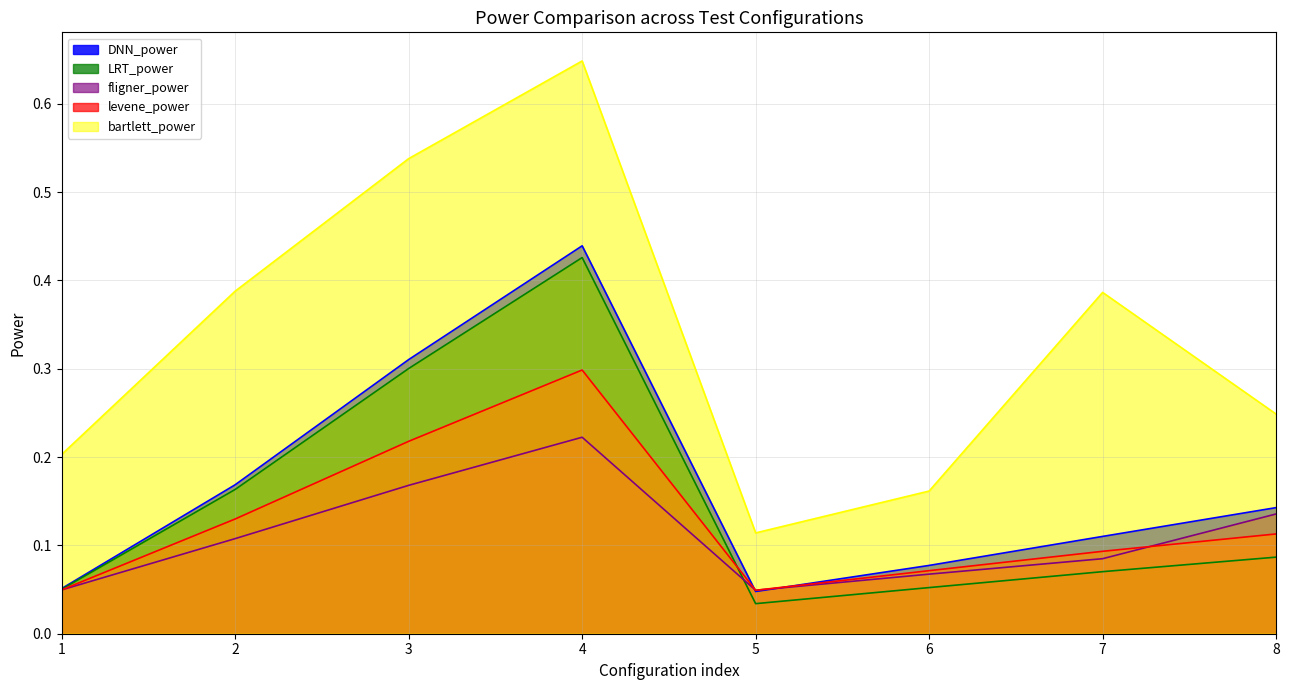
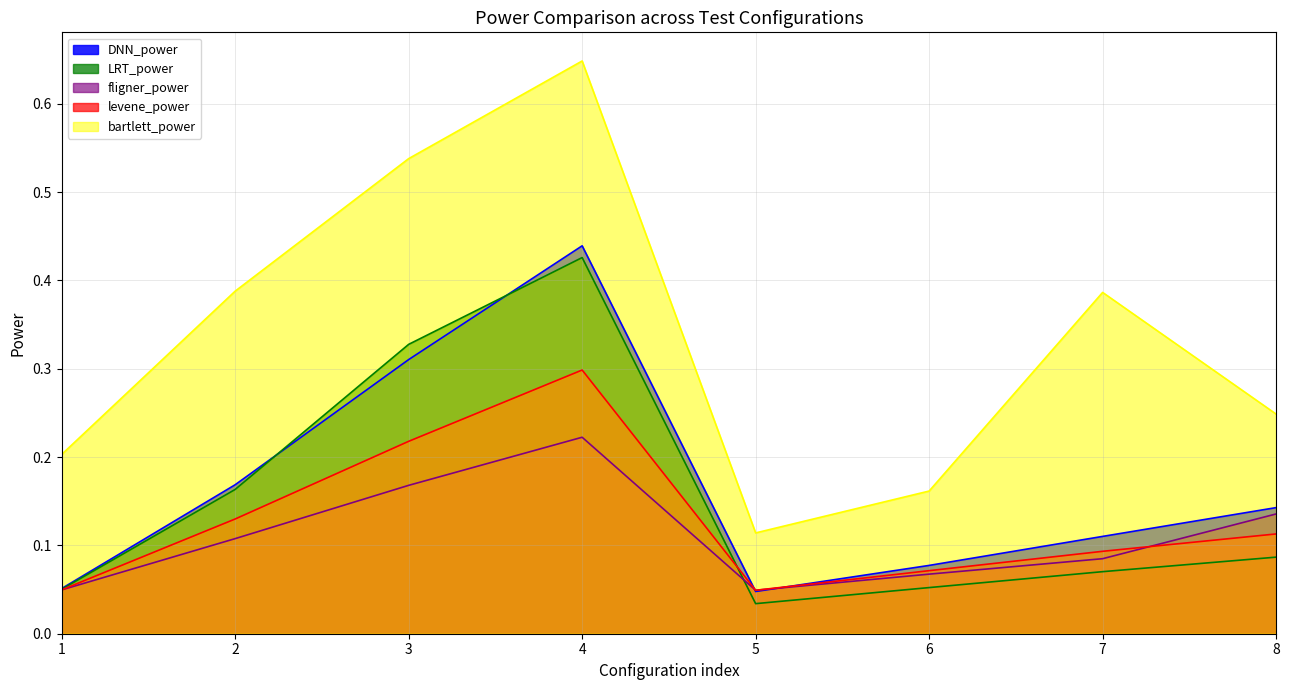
LRT_power, 3: 0.30 -> 0.33
